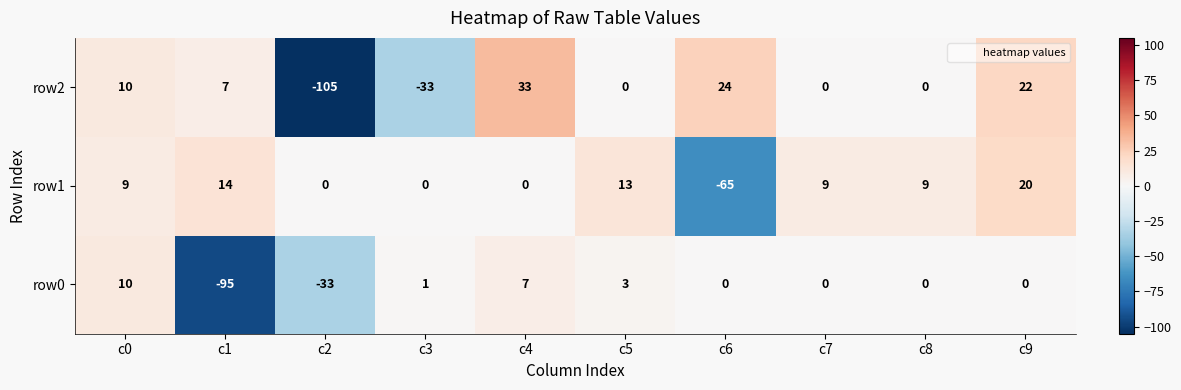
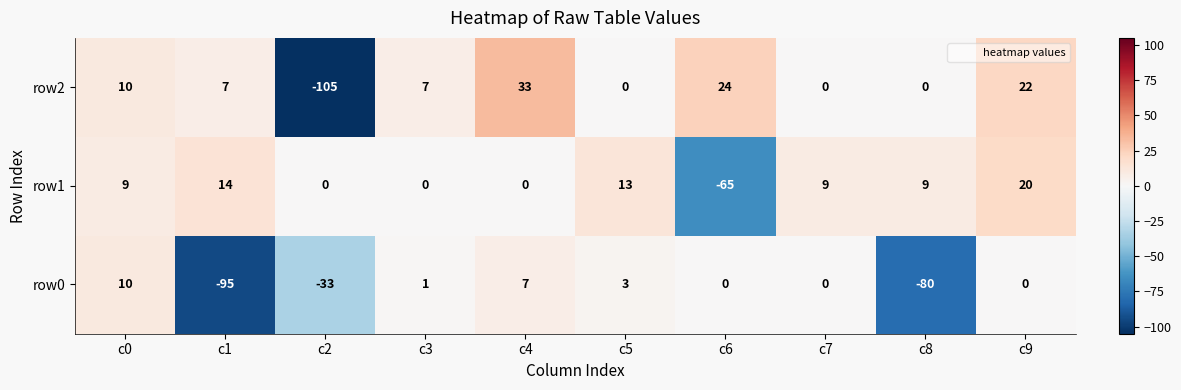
row2, c3: -33 -> 7
row0, c8: 0 -> -80
